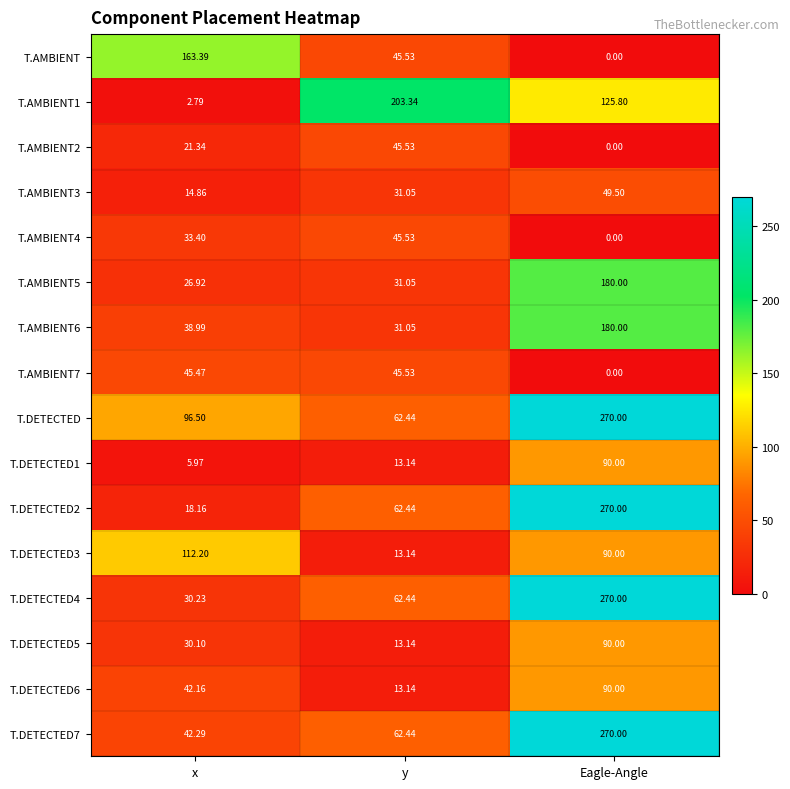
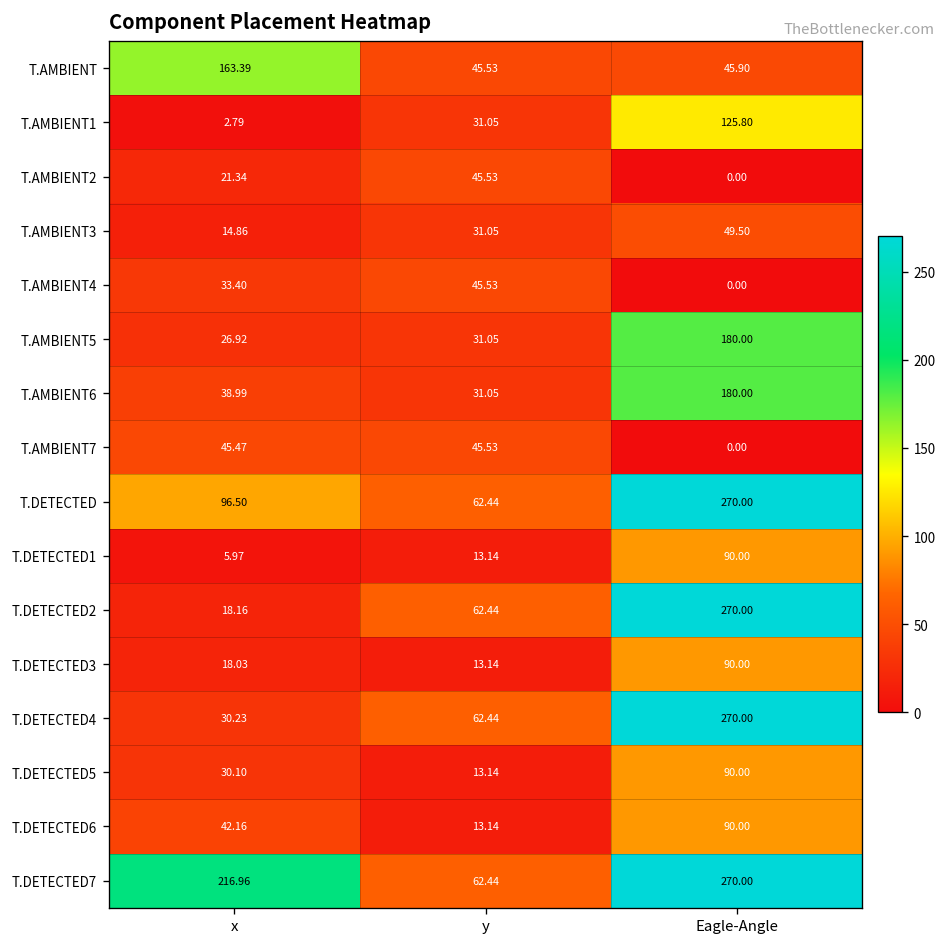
T.AMBIENT, Eagle-Angle: 0.00 -> 45.90
T.AMBIENT1, y: 203.34 -> 31.05
T.DETECTED3, x: 112.20 -> 18.03
T.DETECTED7, x: 42.29 -> 216.96
